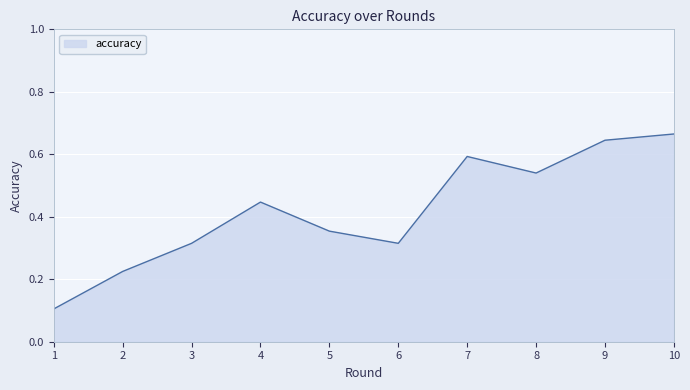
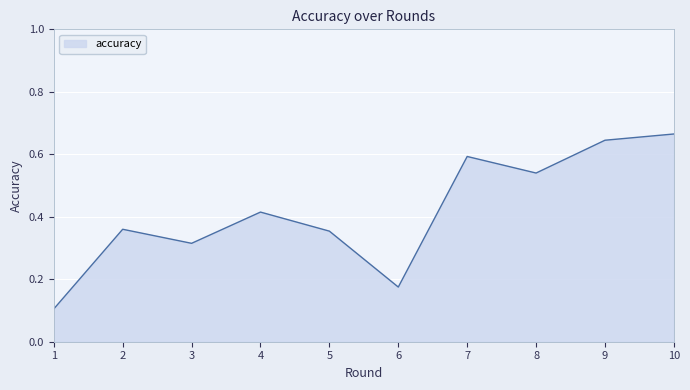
2: 0.23 -> 0.36
4: 0.45 -> 0.42
6: 0.32 -> 0.18
